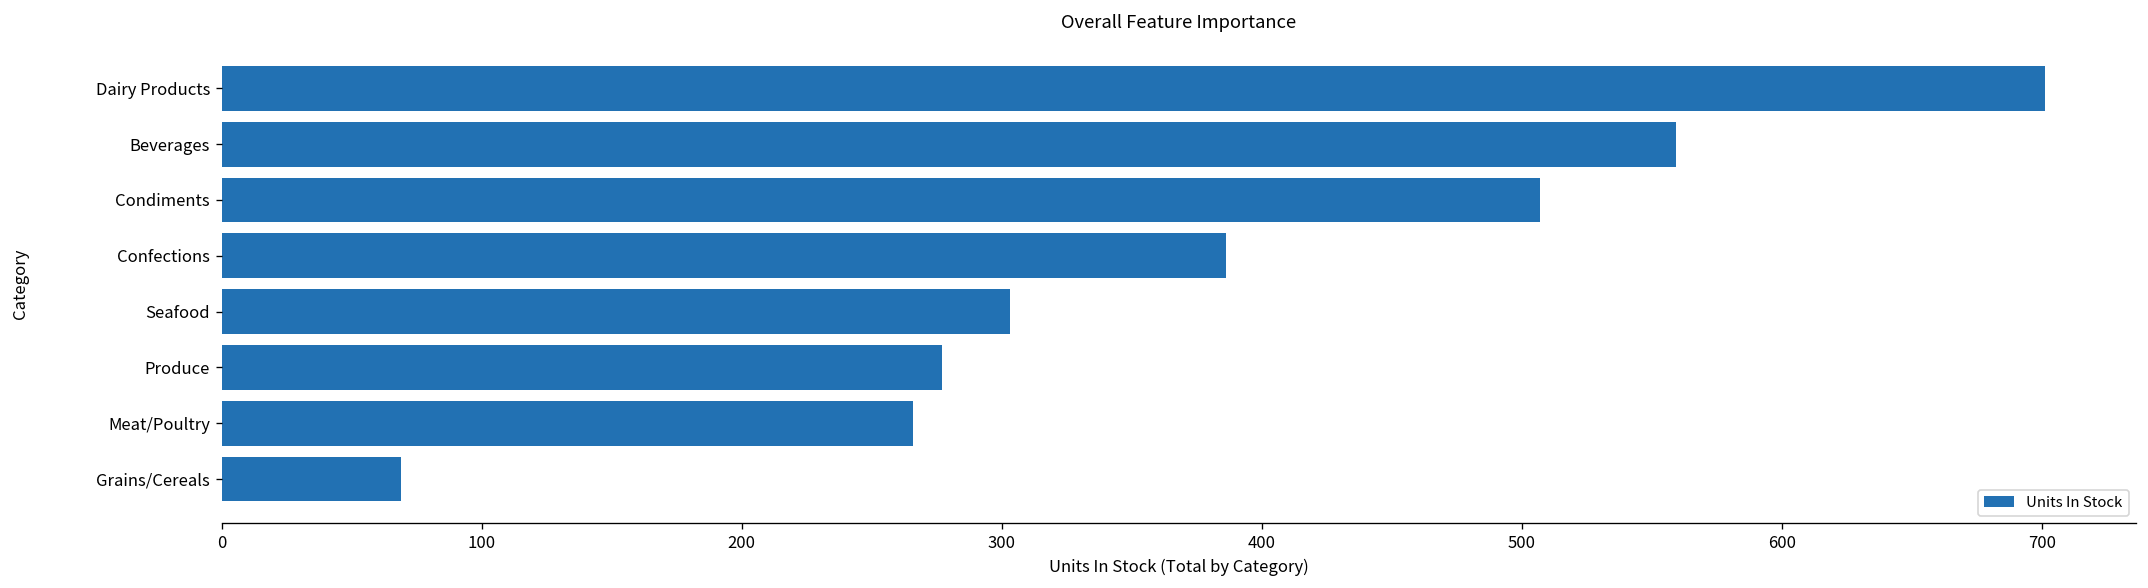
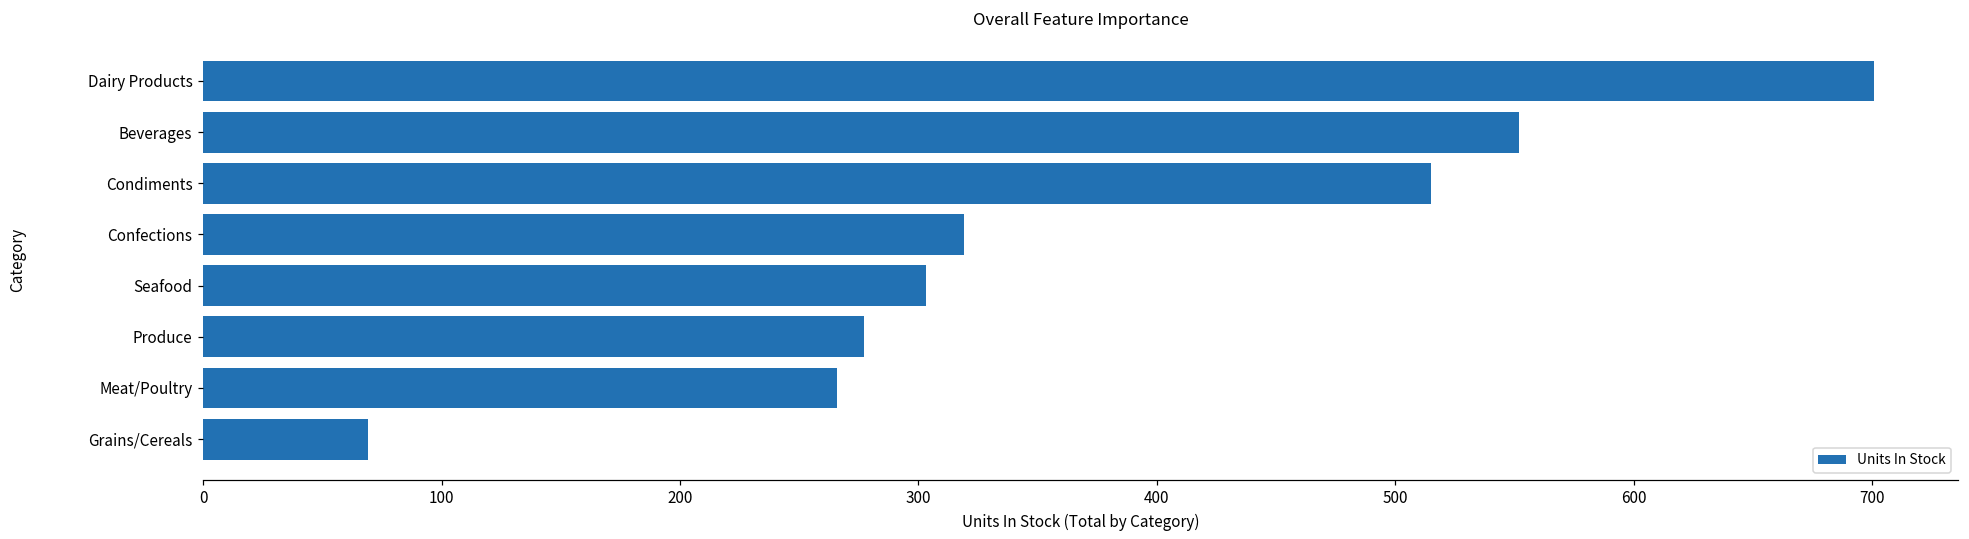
Beverages: 559 -> 552
Condiments: 507 -> 515
Confections: 386 -> 319
